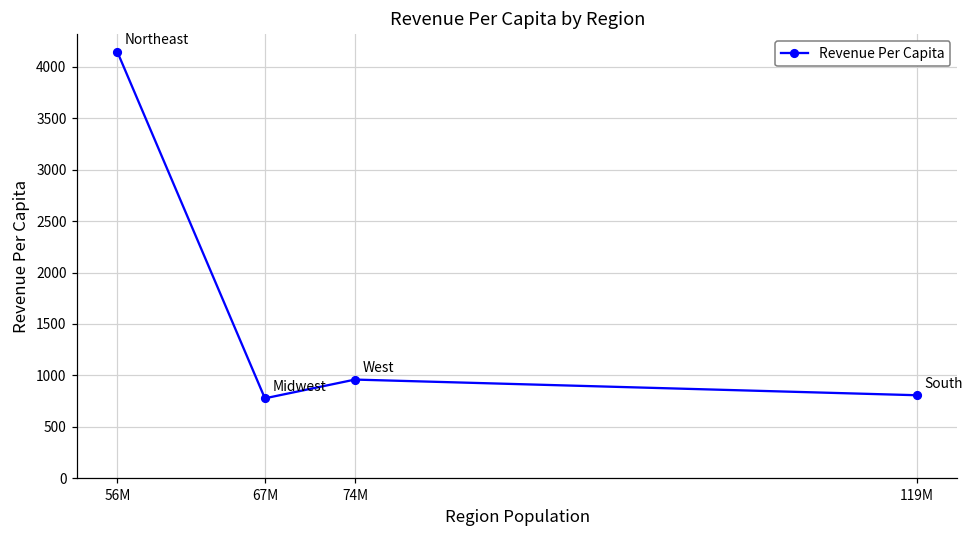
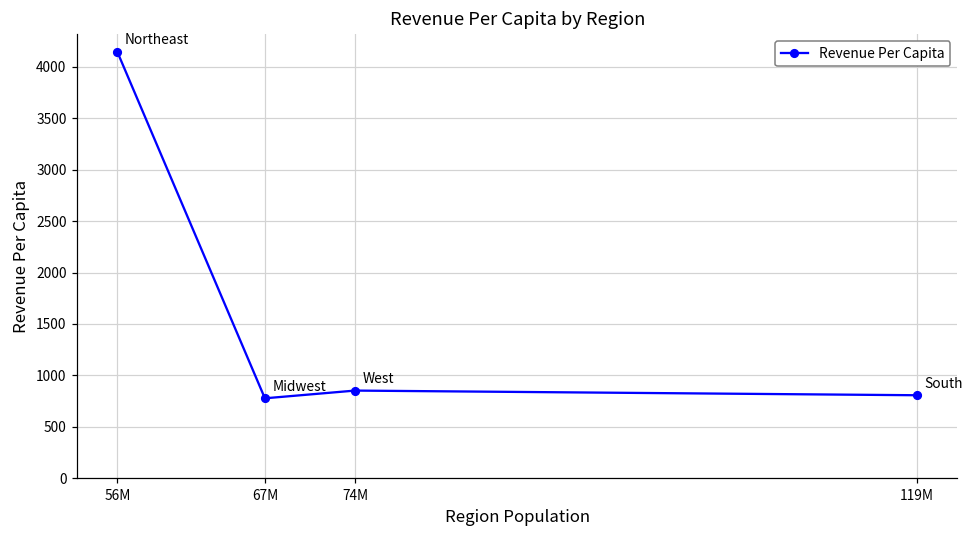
74M: 1000 -> 900
